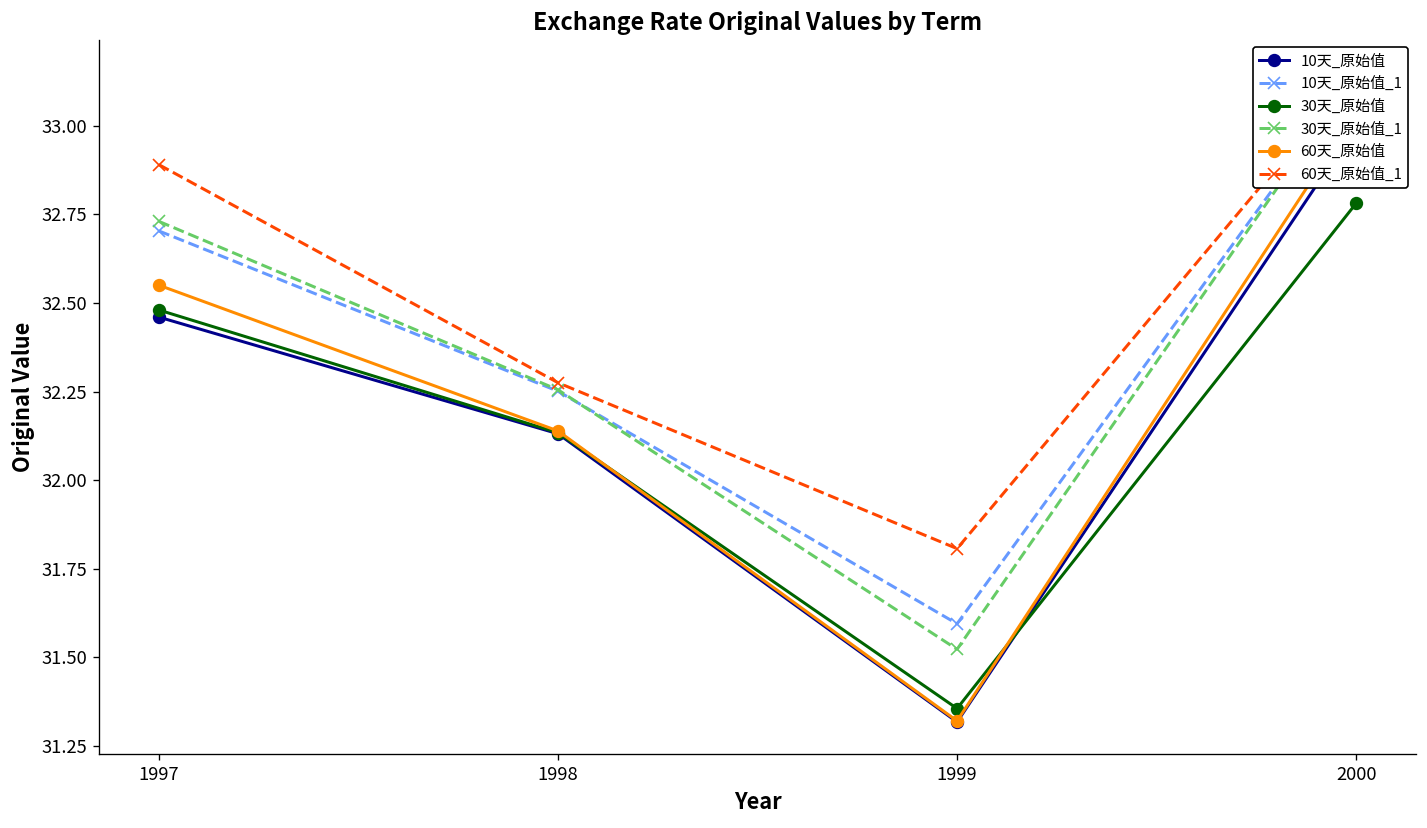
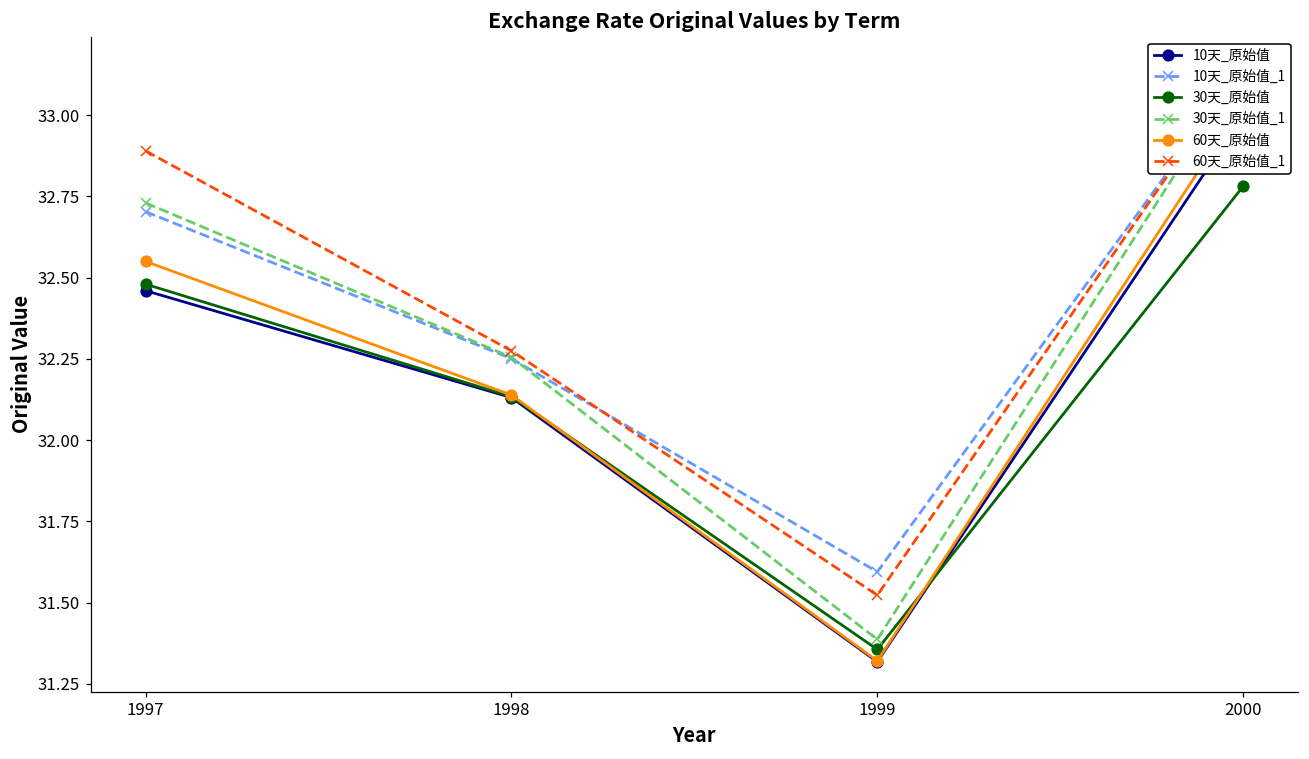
30天_原始值_1, 1999: 31.52 -> 31.39
60天_原始值_1, 1999: 31.81 -> 31.52
